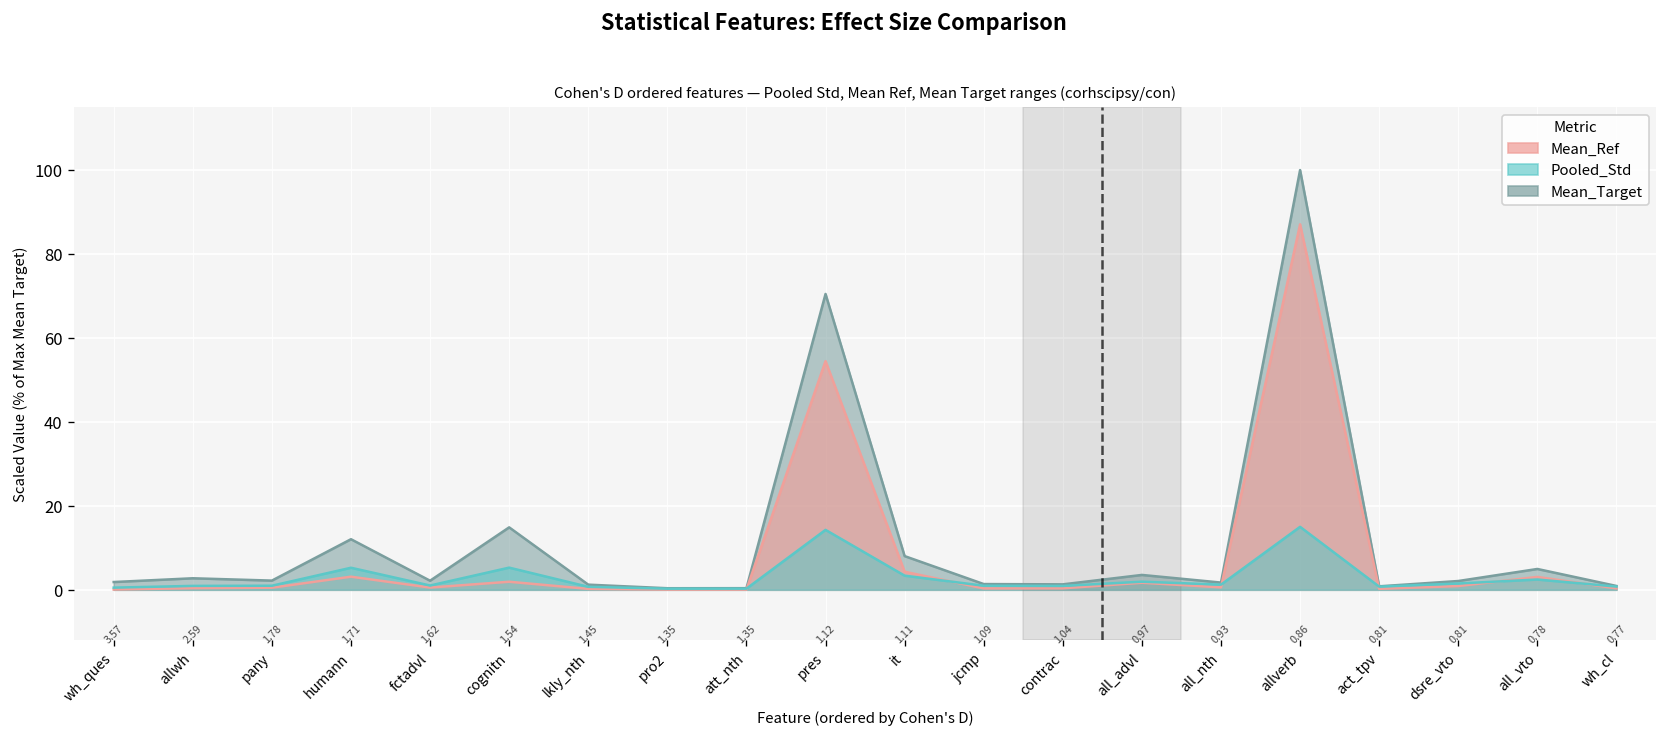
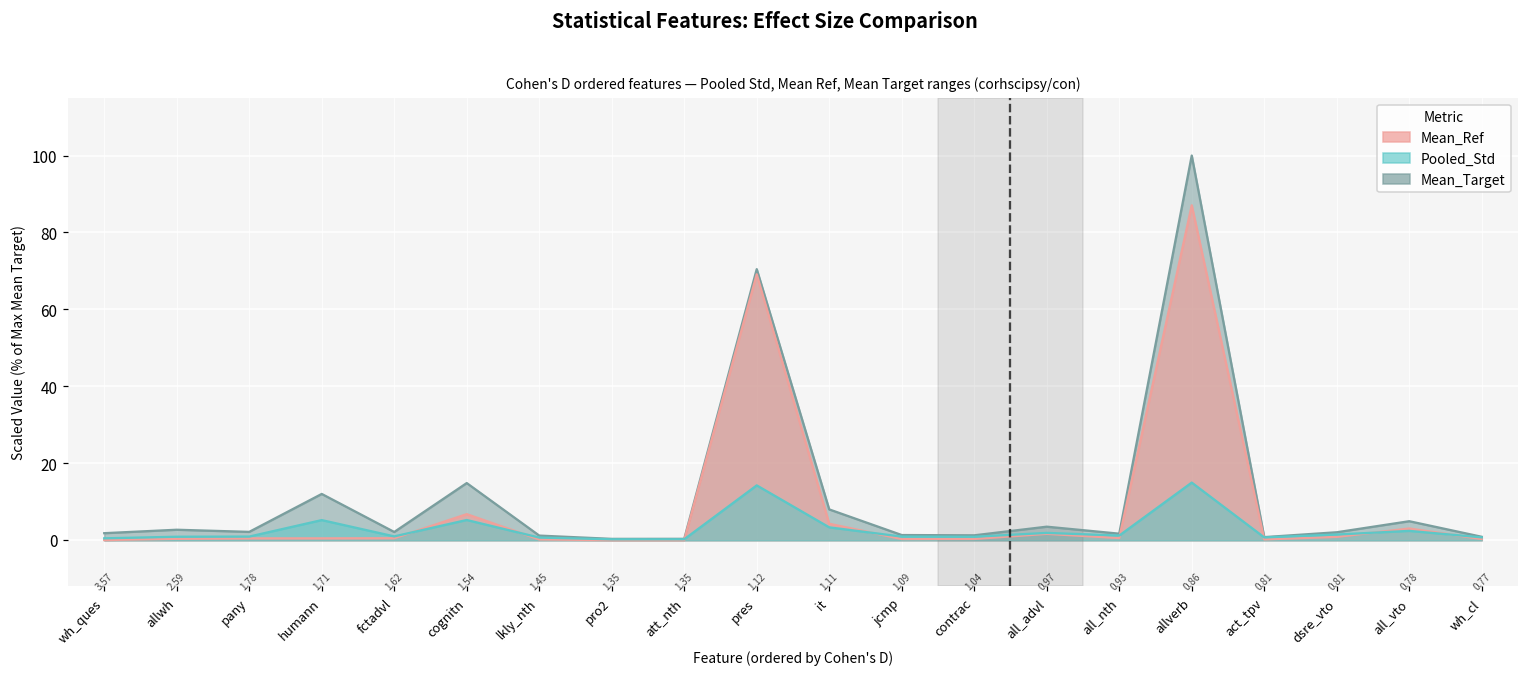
Mean_Ref, humann: 3 -> 0
Mean_Ref, cognitn: 2 -> 7
Mean_Ref, pres: 54 -> 69
